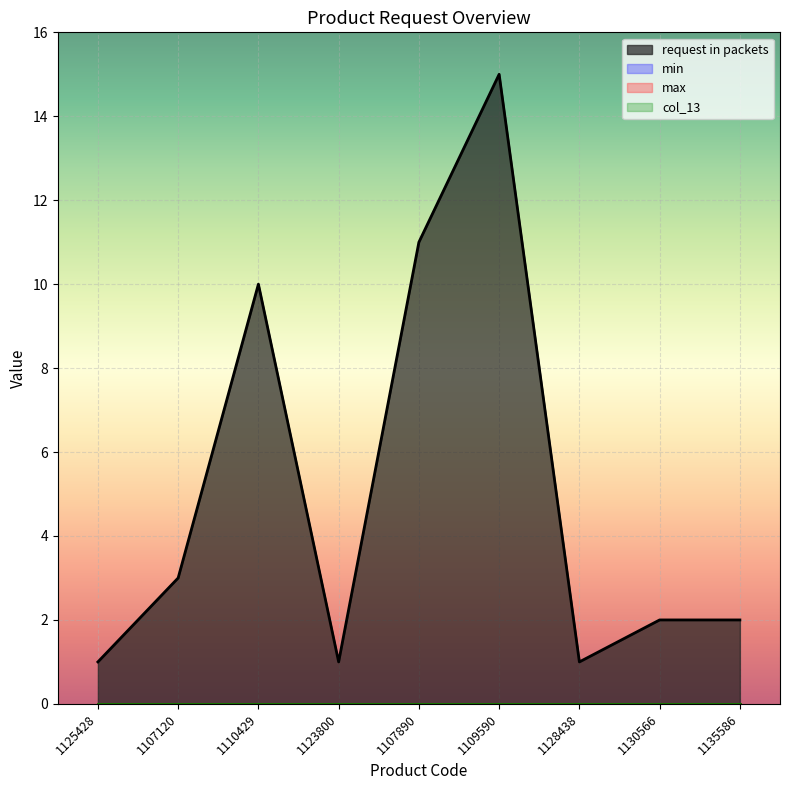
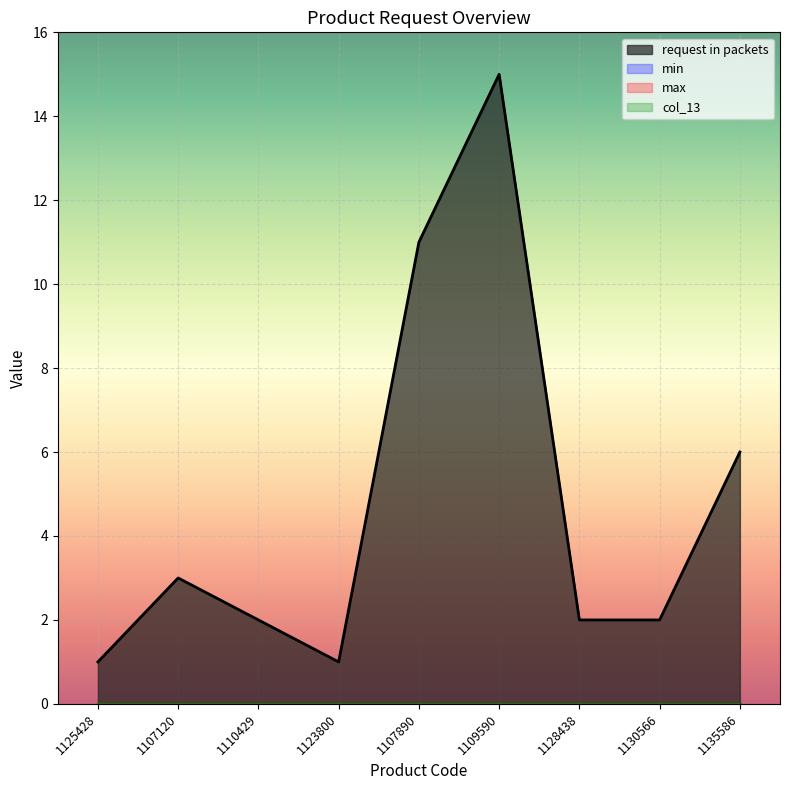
request in packets, 1110429: 10 -> 2
request in packets, 1128438: 1 -> 2
request in packets, 1135586: 2 -> 6
